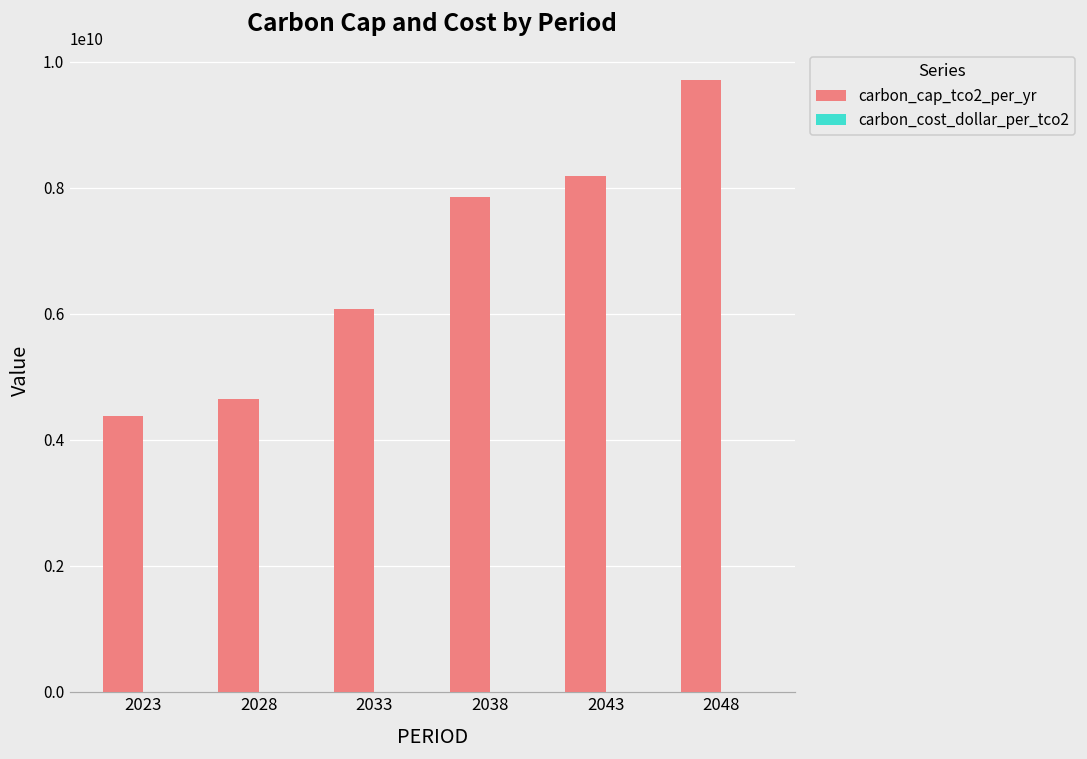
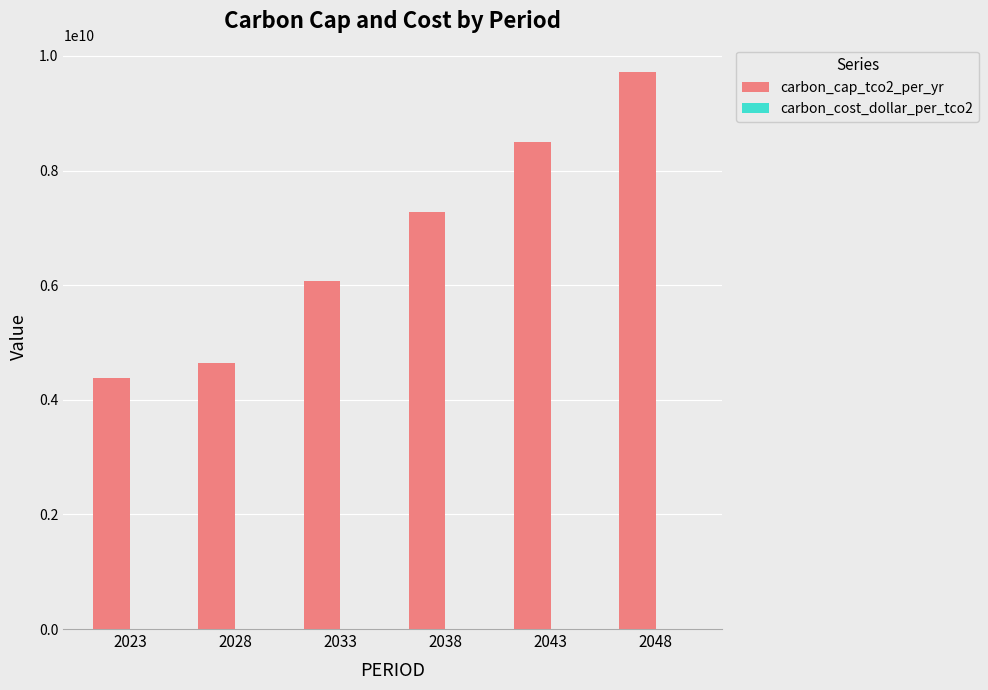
carbon_cap_tco2_per_yr, 2038: 7800000000 -> 7300000000
carbon_cap_tco2_per_yr, 2043: 8200000000 -> 8500000000
